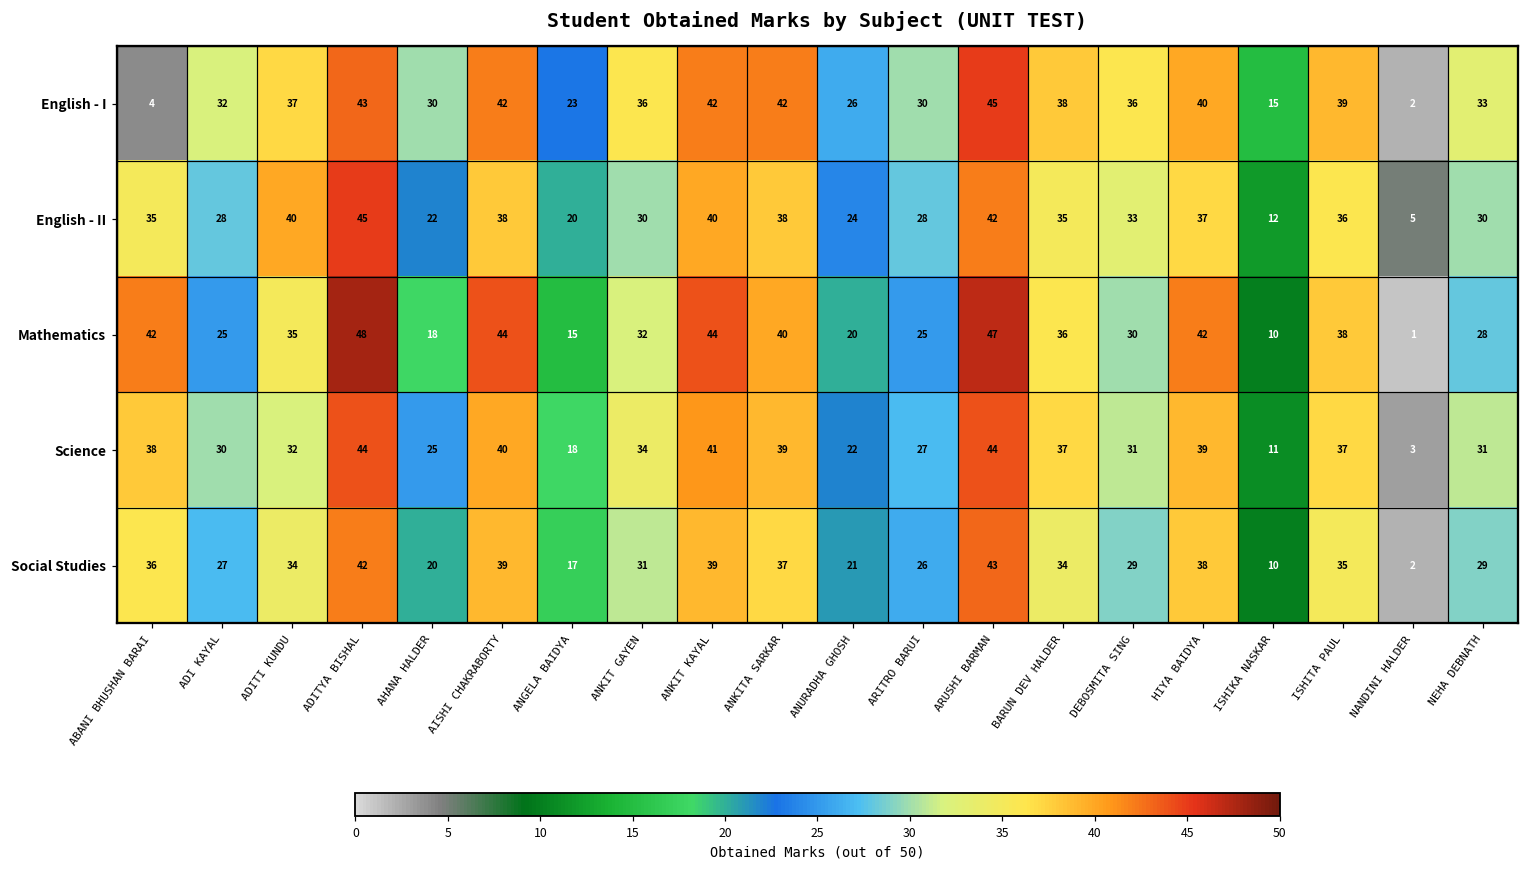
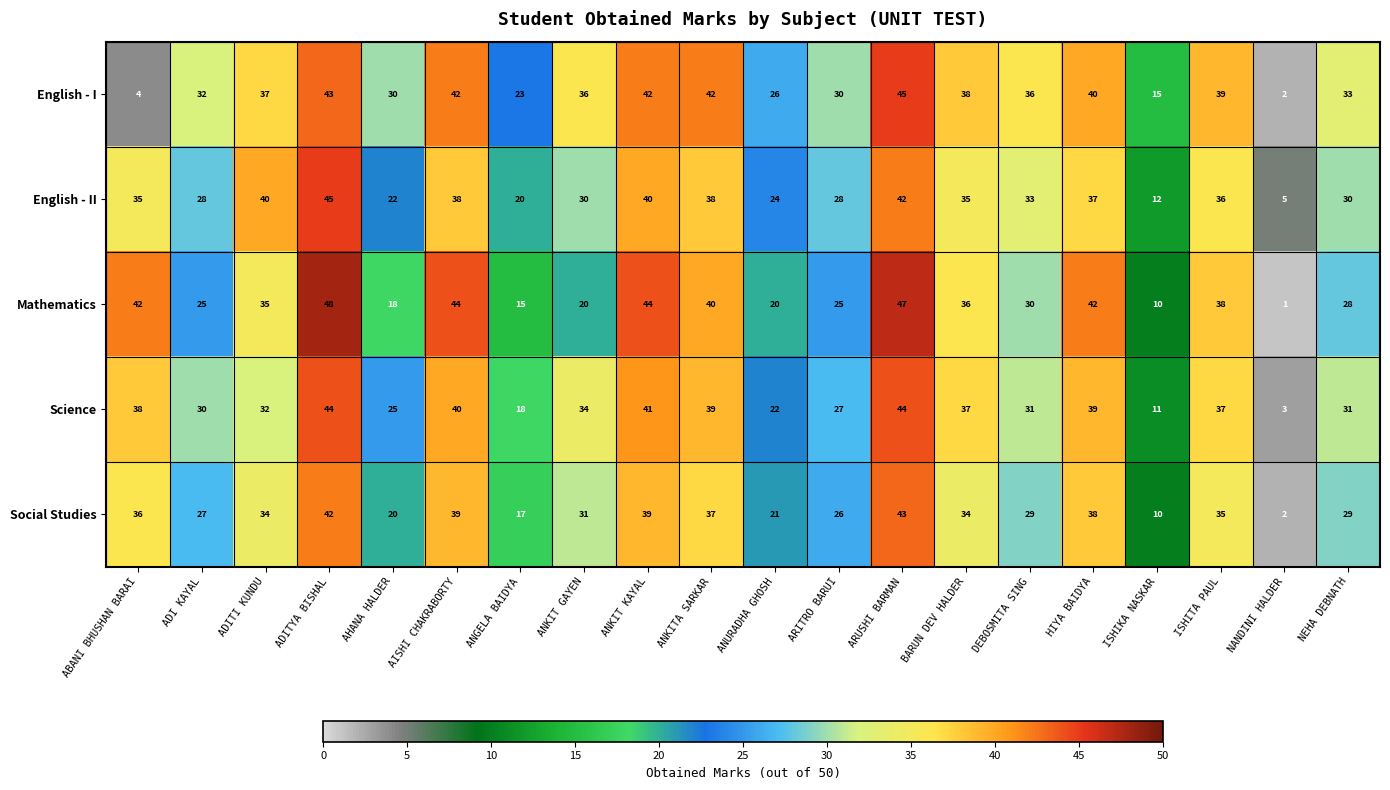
Mathematics, ANKIT GAYEN: 32 -> 20
